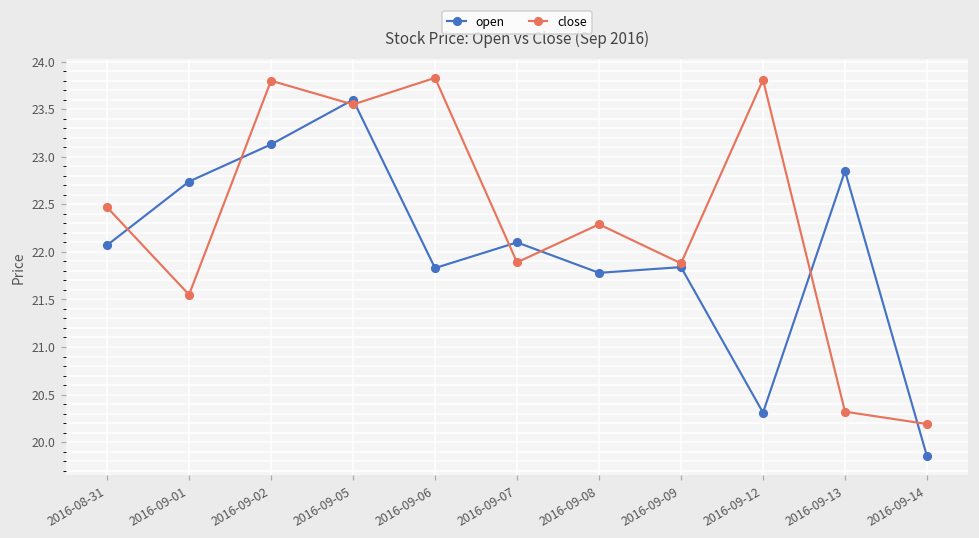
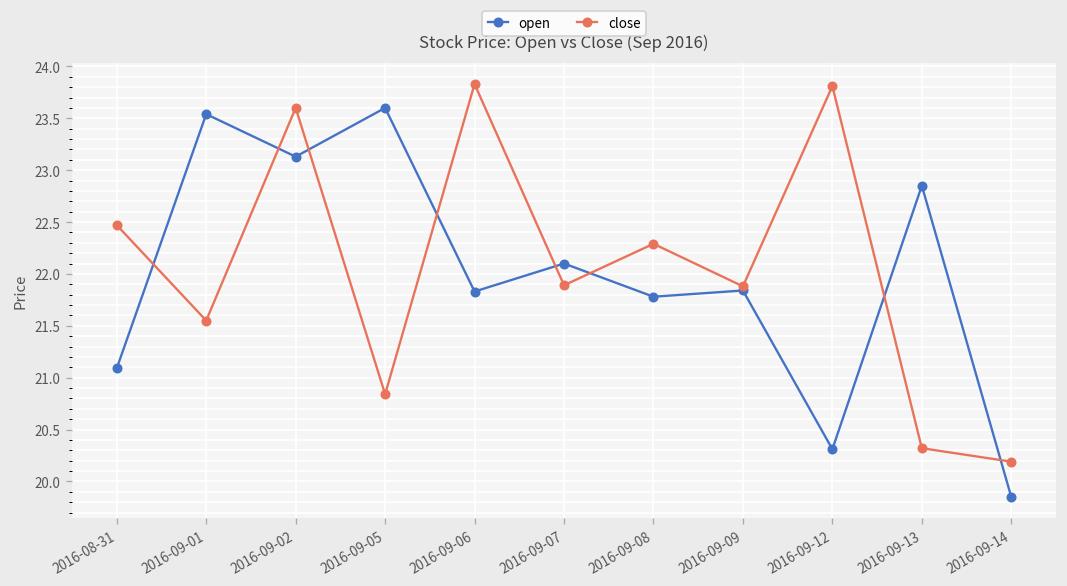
open, 2016-08-31: 22.1 -> 21.1
open, 2016-09-01: 22.7 -> 23.5
close, 2016-09-02: 23.8 -> 23.6
close, 2016-09-05: 23.6 -> 20.8
